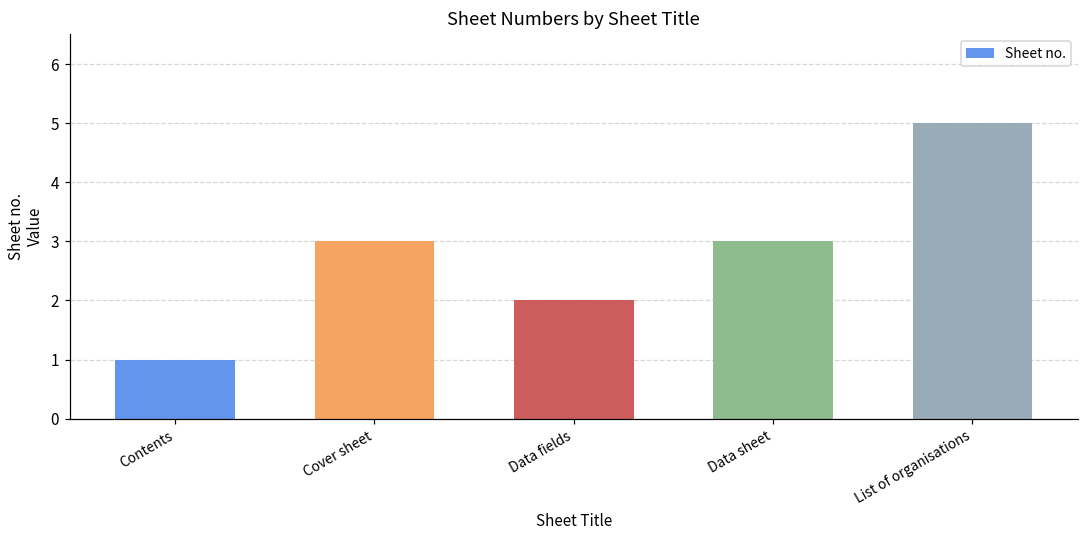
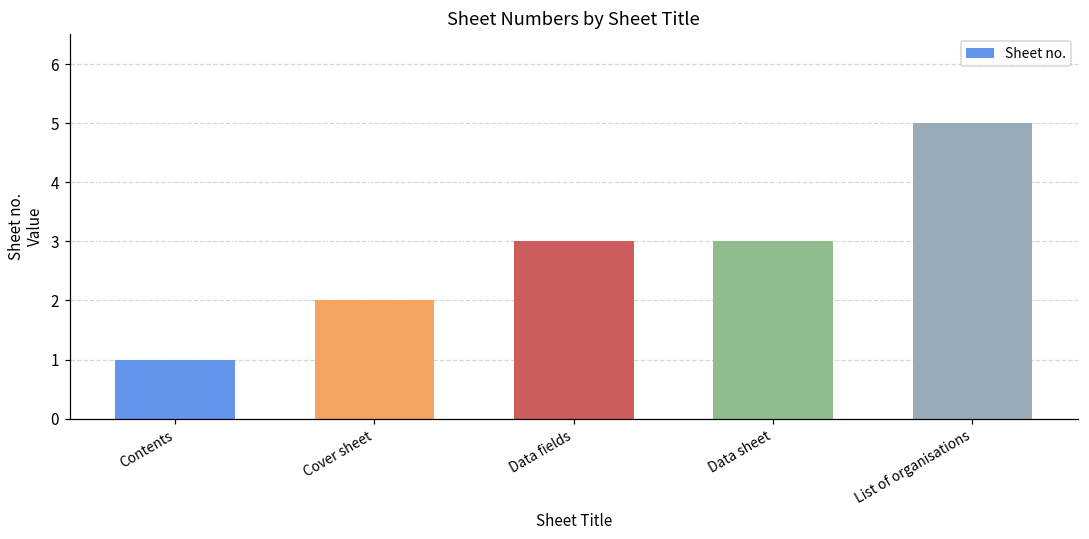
Cover sheet: 3 -> 2
Data fields: 2 -> 3
